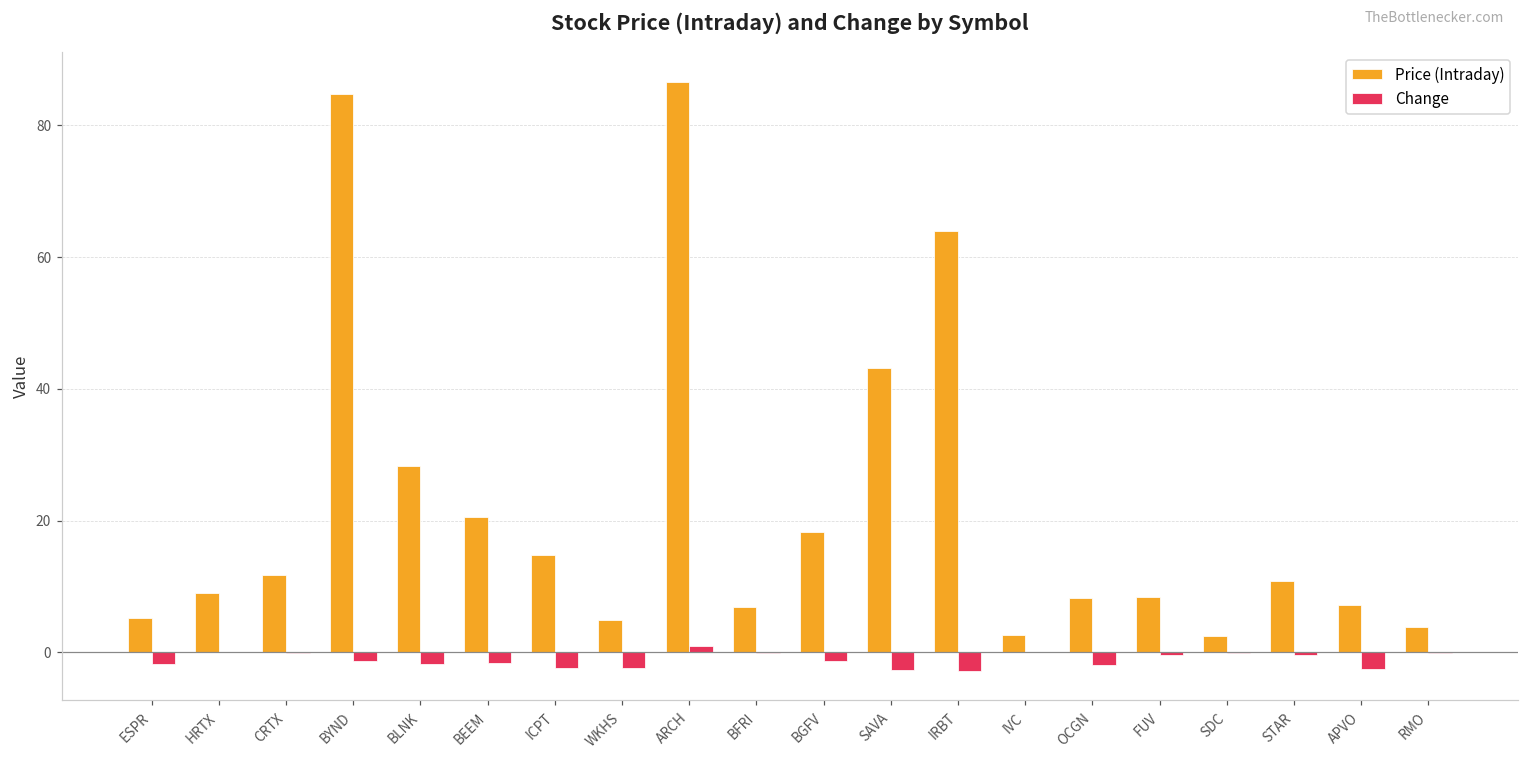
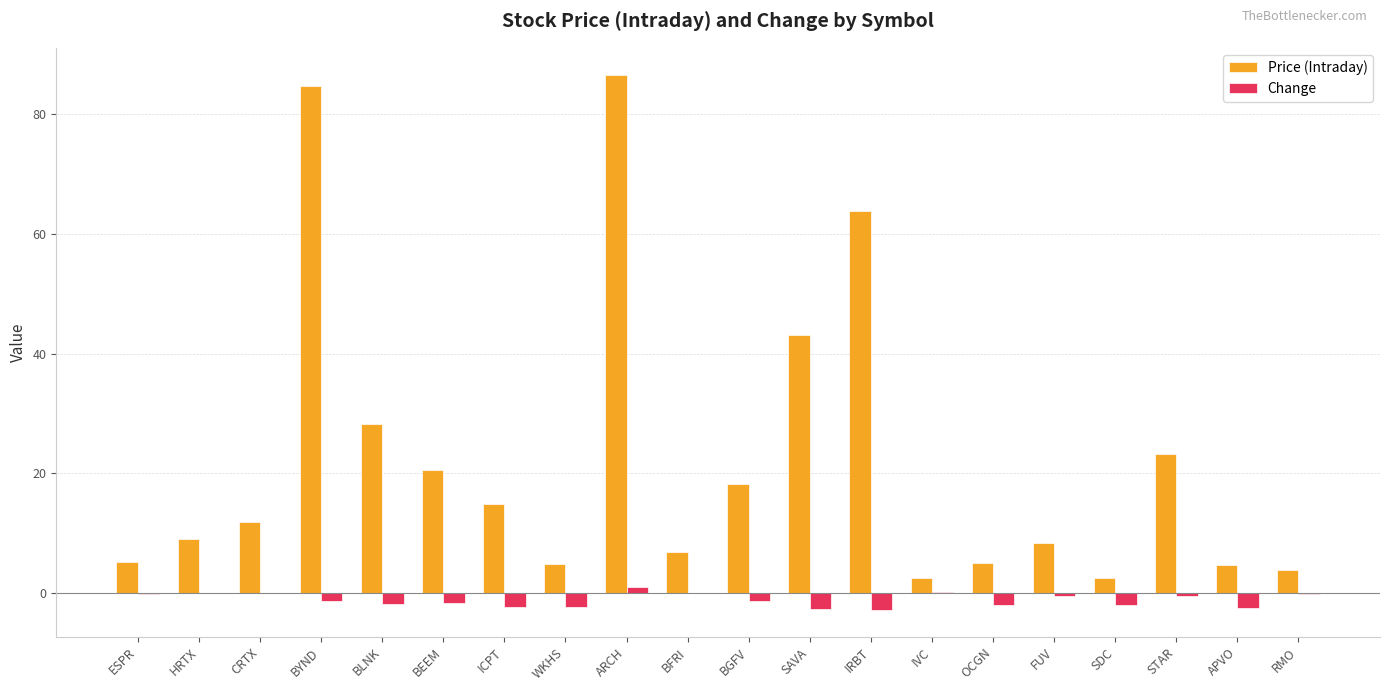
Change, ESPR: -2 -> 0
Price (Intraday), OCGN: 8 -> 5
Change, SDC: 0 -> -2
Price (Intraday), STAR: 11 -> 23
Price (Intraday), APVO: 7 -> 5
